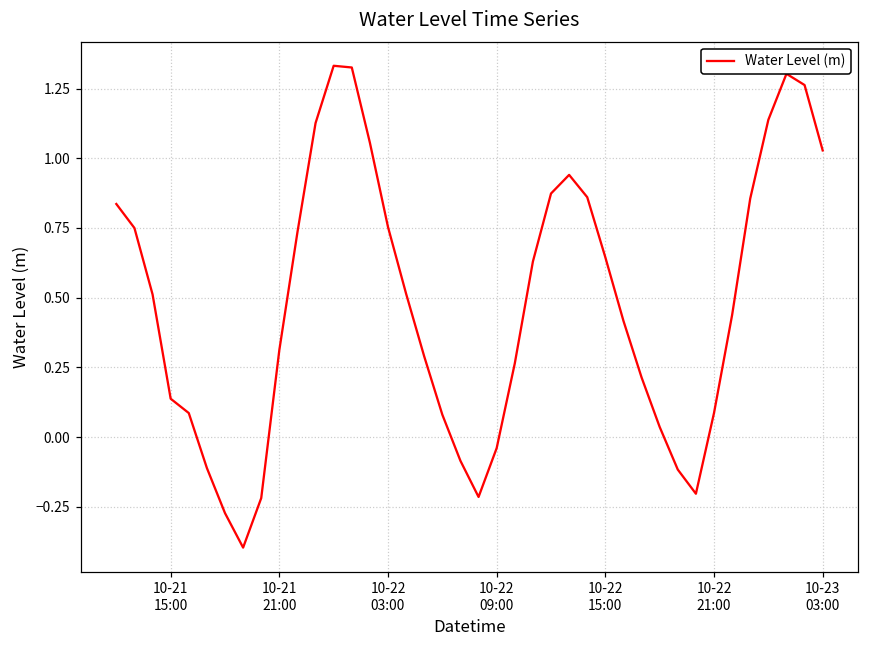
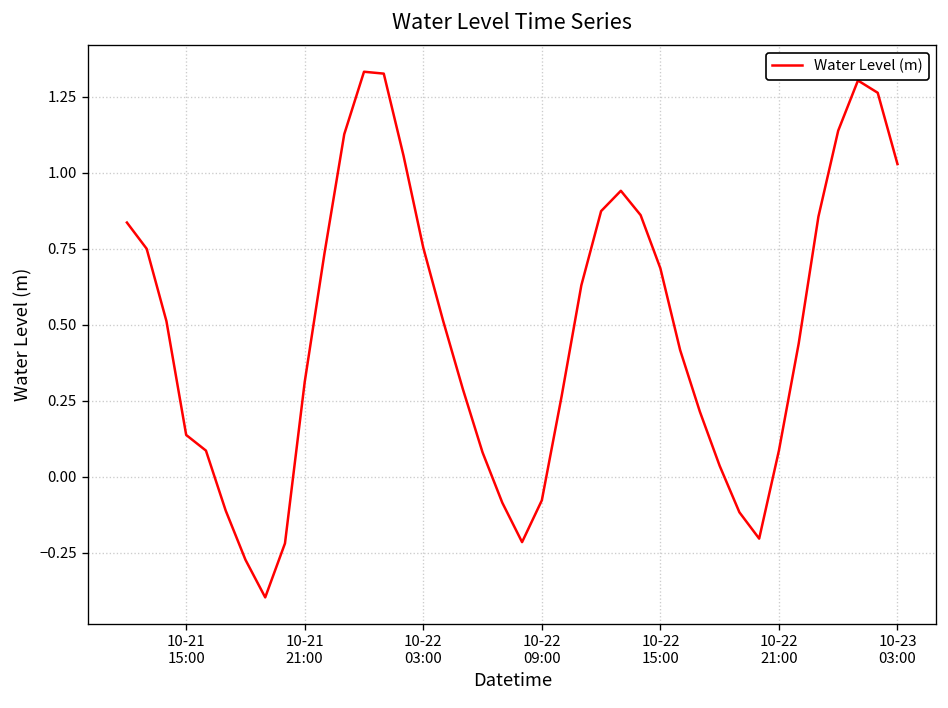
10-22 09:00: -0.04 -> -0.08
10-22 15:00: 0.64 -> 0.69
